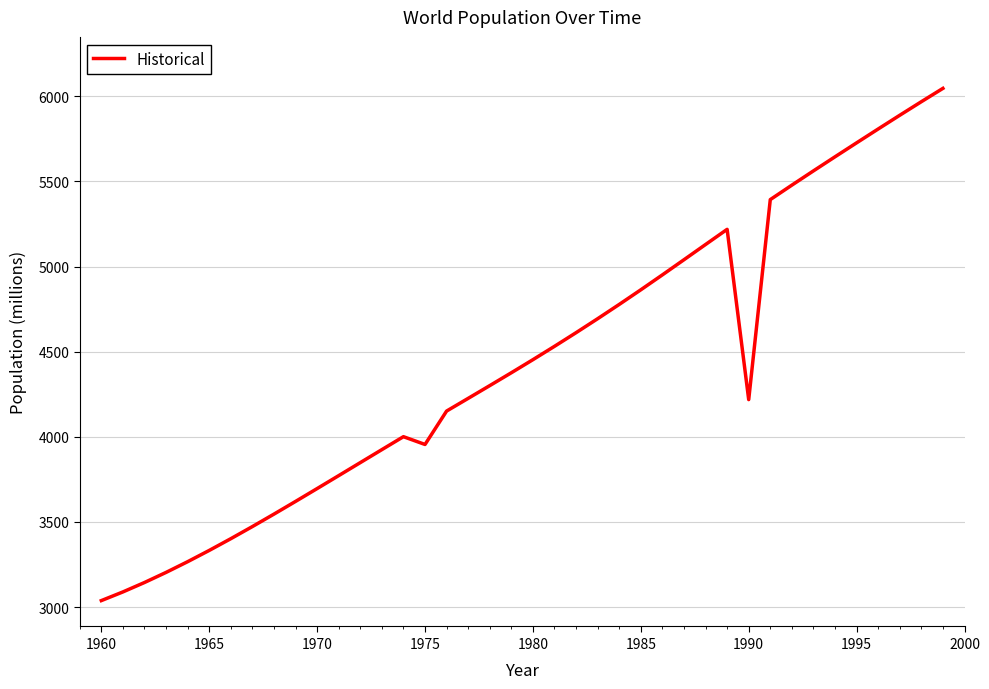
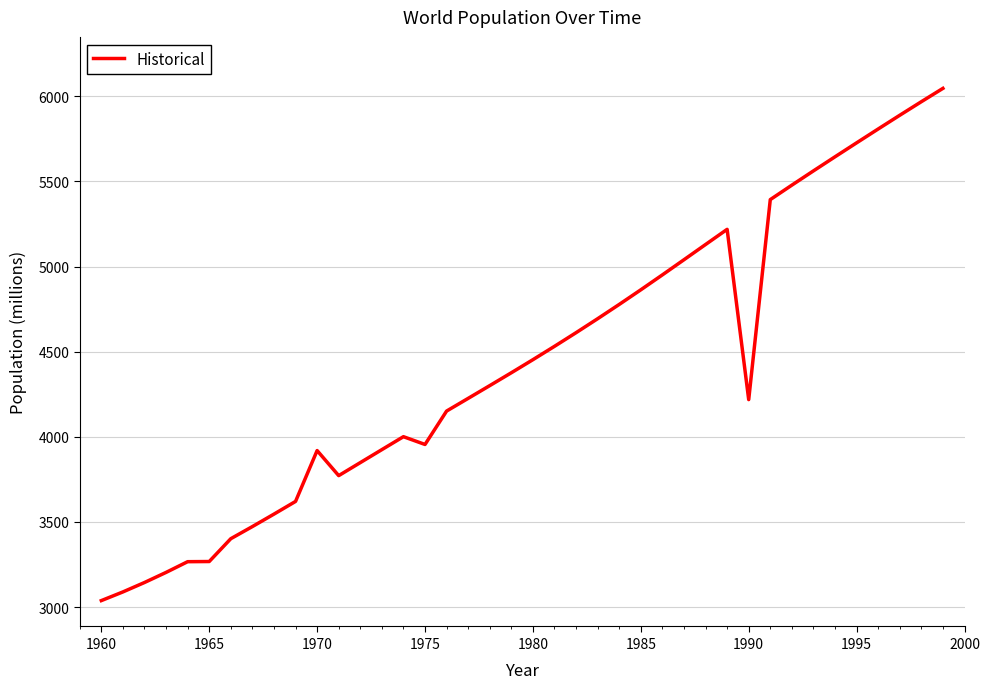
1965: 3330 -> 3270
1970: 3700 -> 3920
